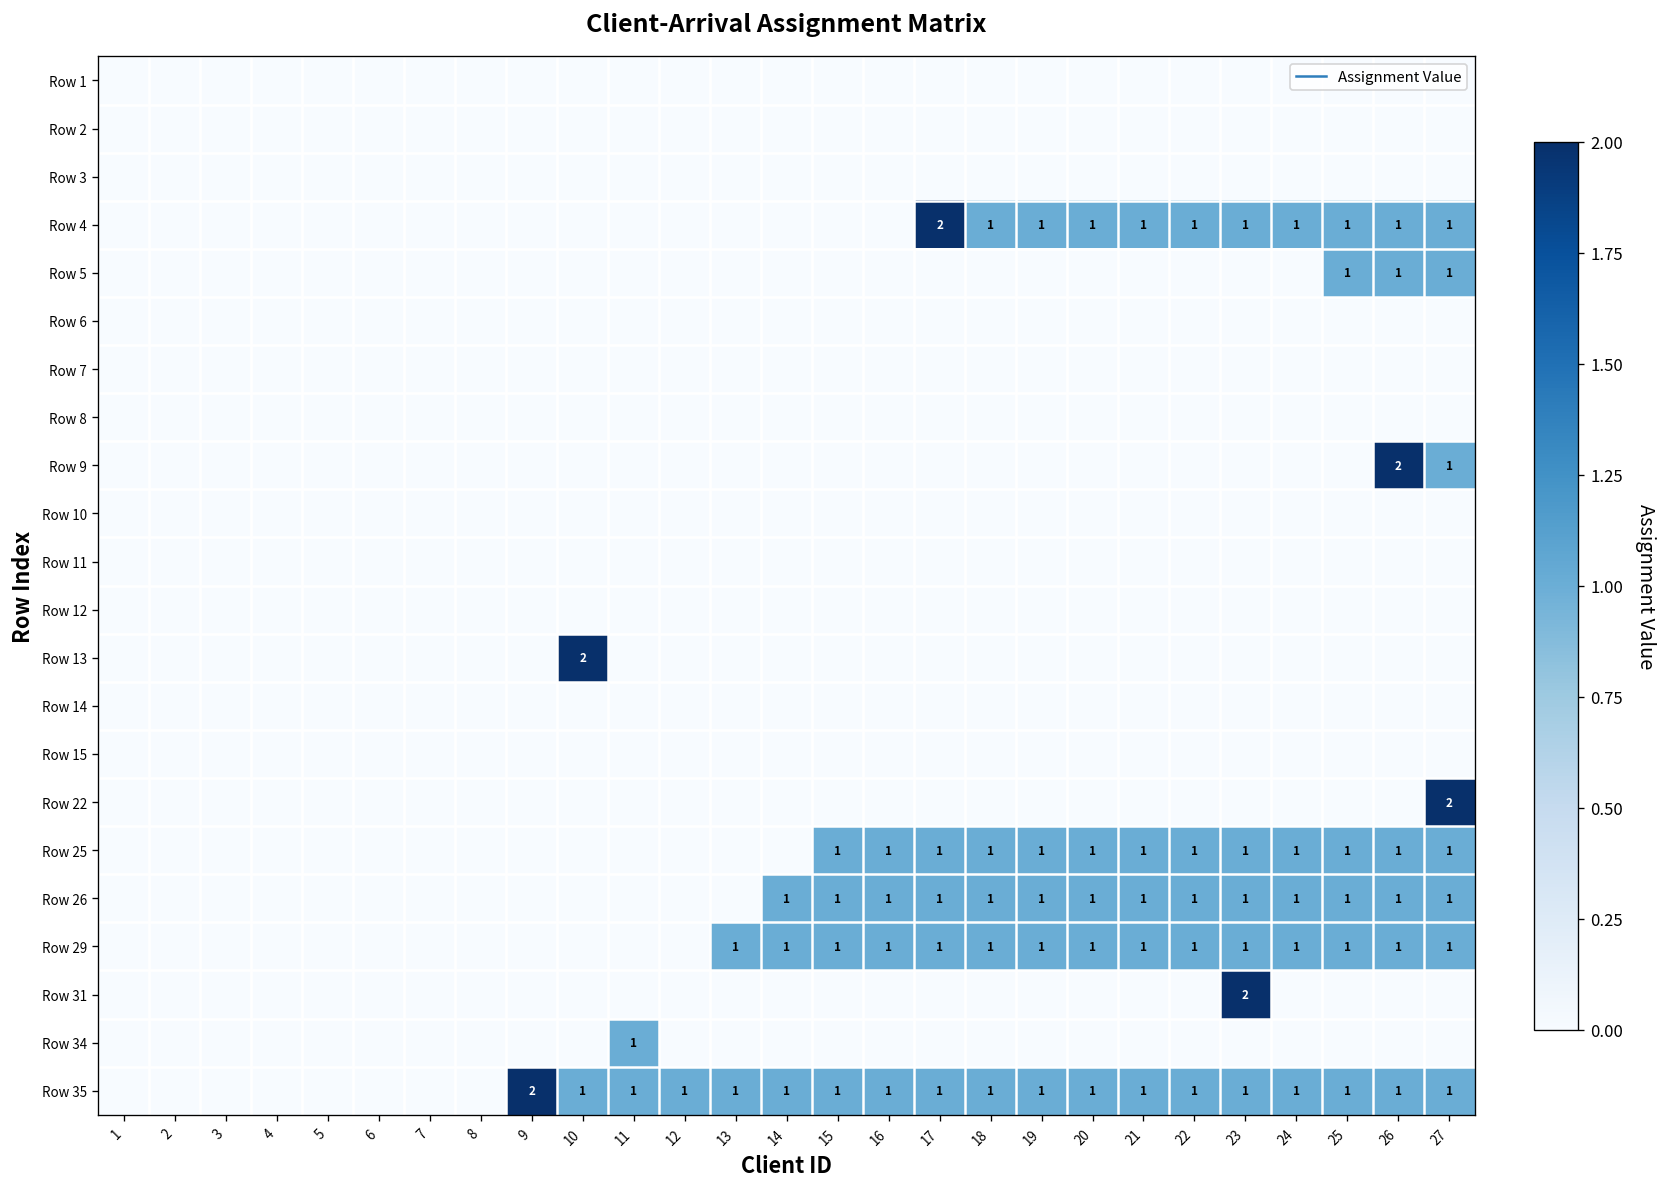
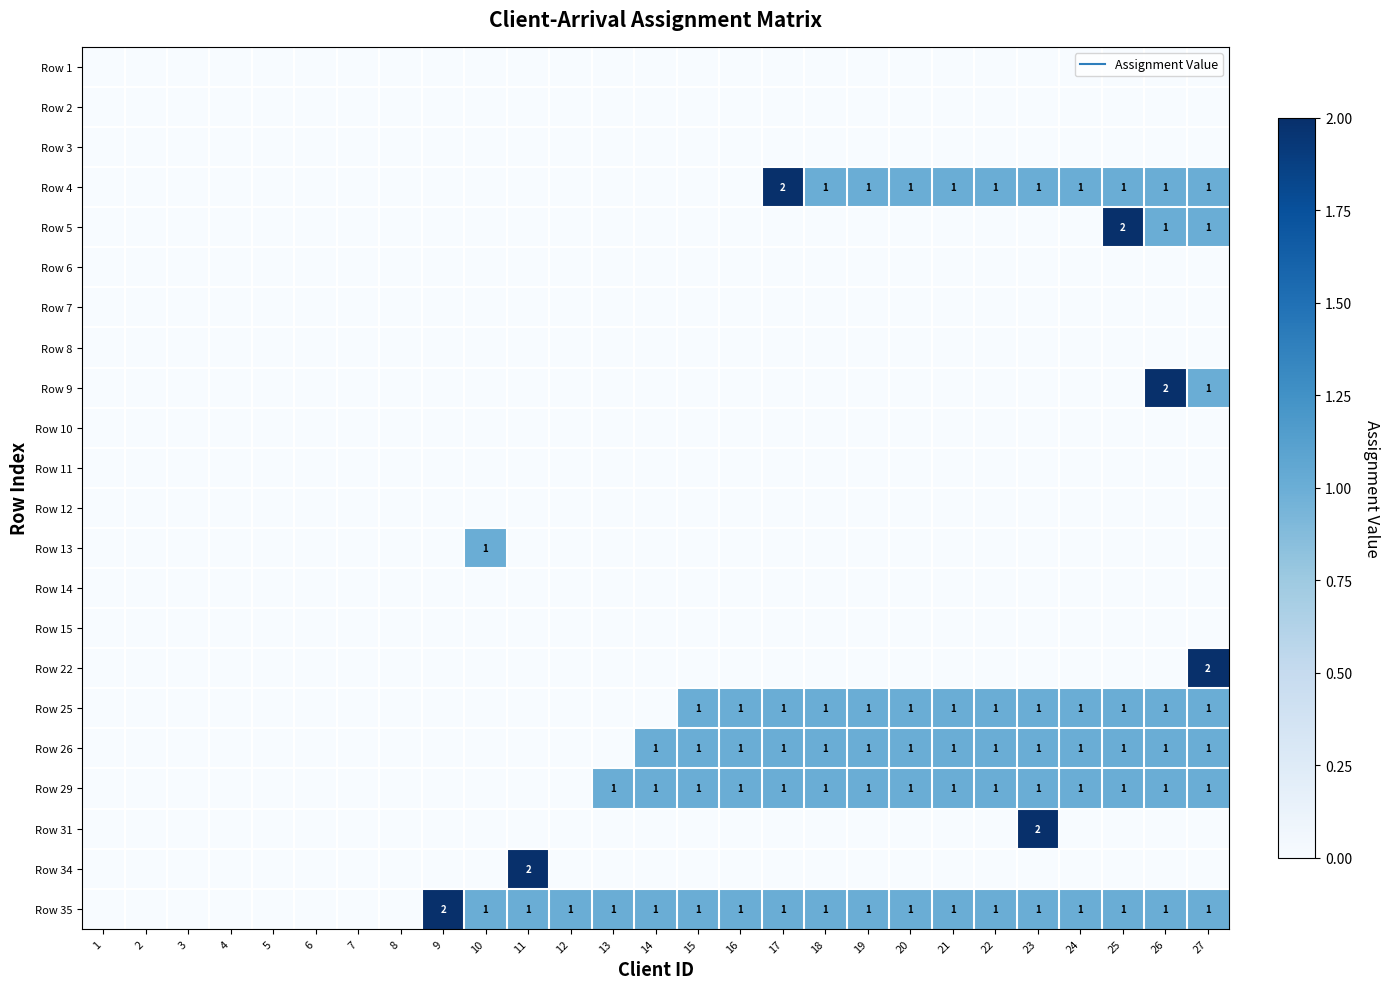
Row 5, 25: 1 -> 2
Row 13, 10: 2 -> 1
Row 34, 11: 1 -> 2
